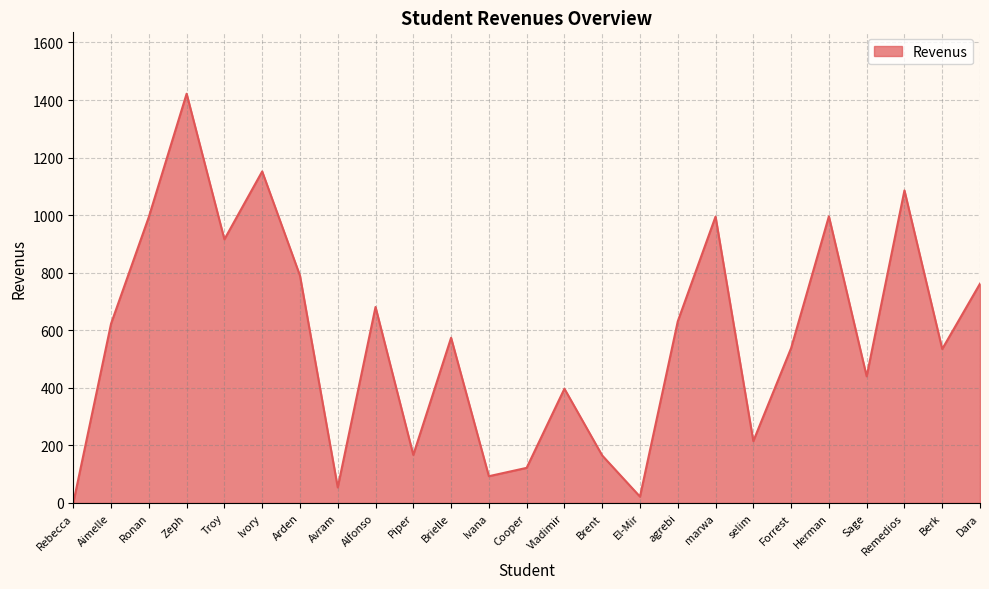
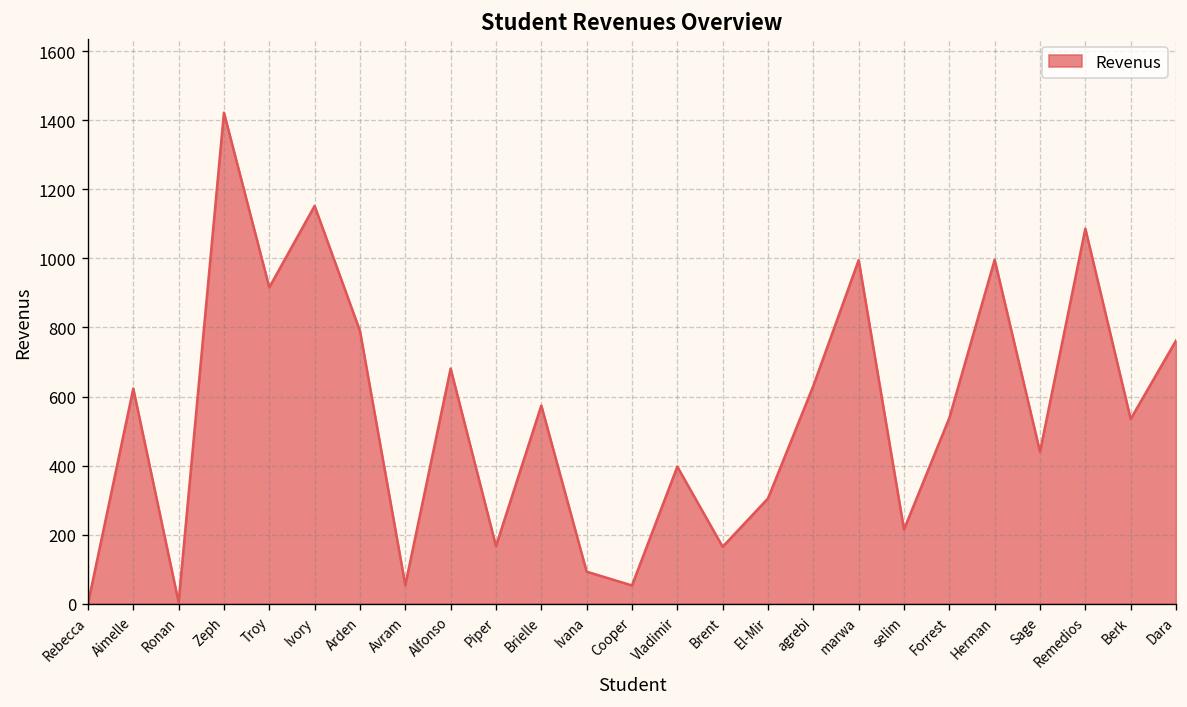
Ronan: 990 -> 0
Cooper: 120 -> 50
El-Mir: 20 -> 310
